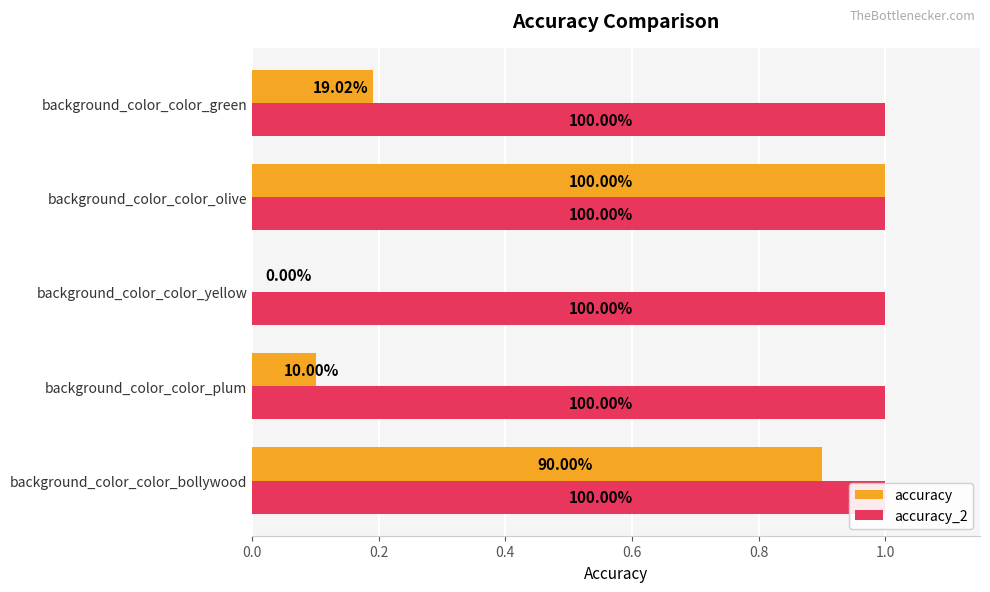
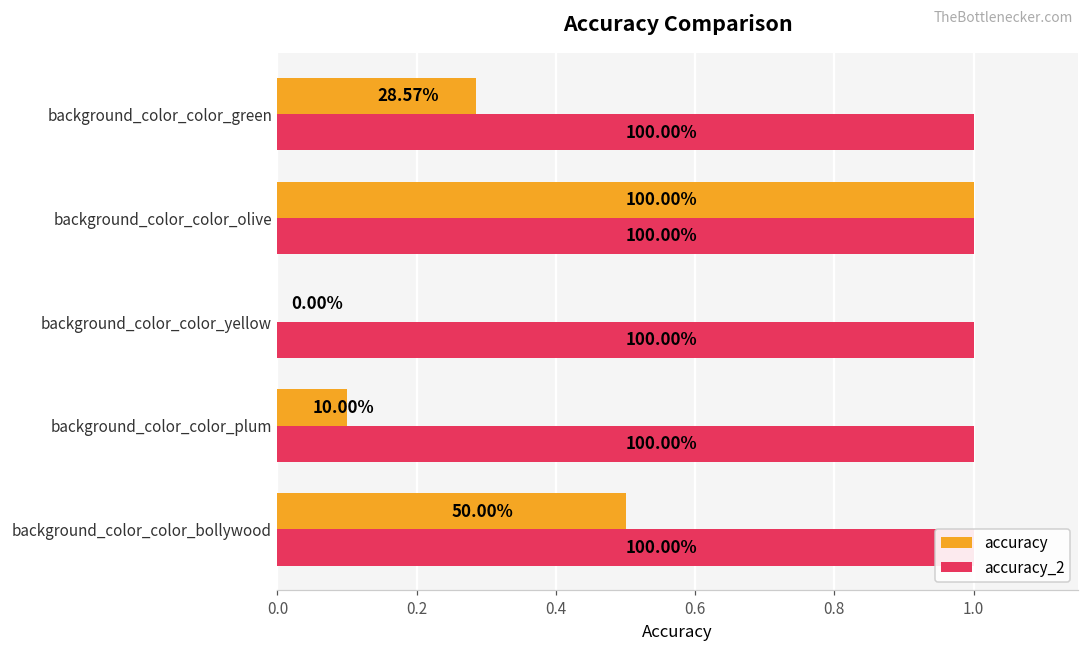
accuracy, background_color_color_green: 19.02% -> 28.57%
accuracy, background_color_color_bollywood: 90.00% -> 50.00%
